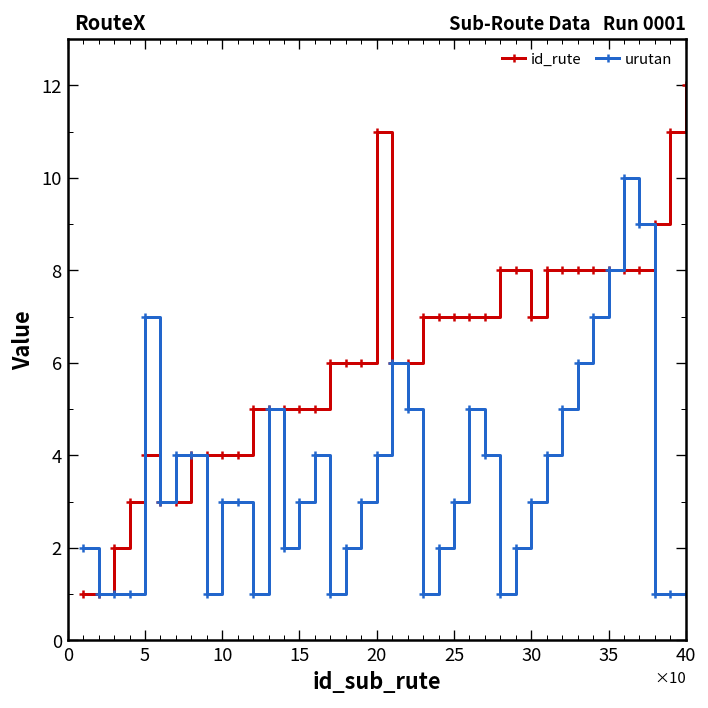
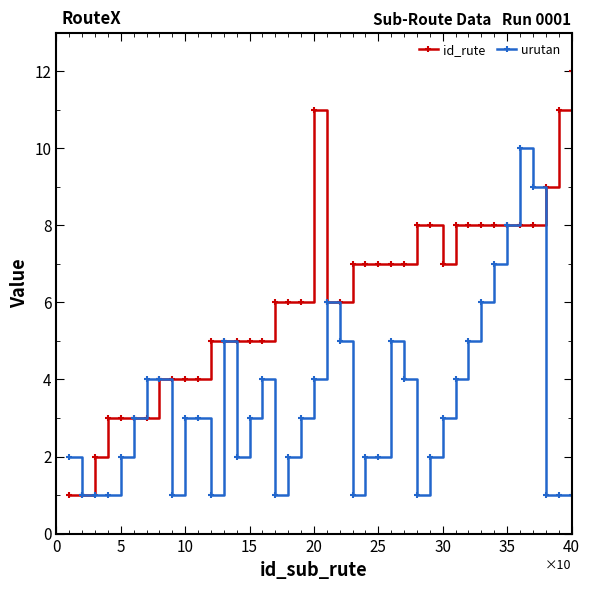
id_rute, 5: 4 -> 3
urutan, 5: 7 -> 2
urutan, 25: 3 -> 2
